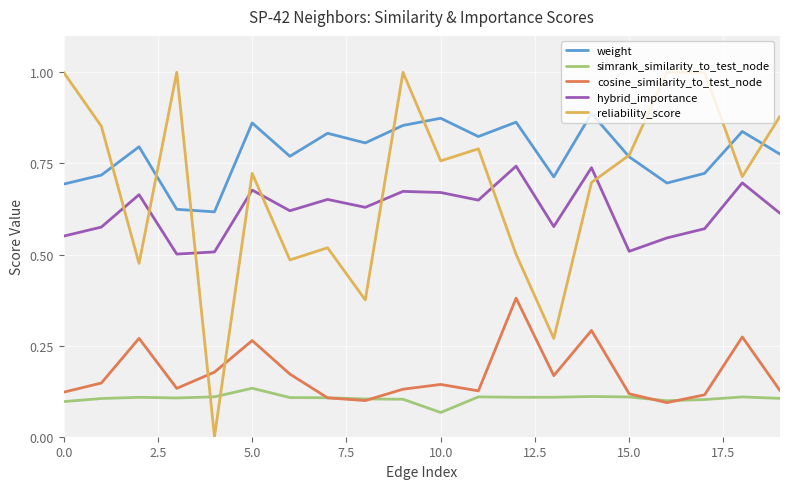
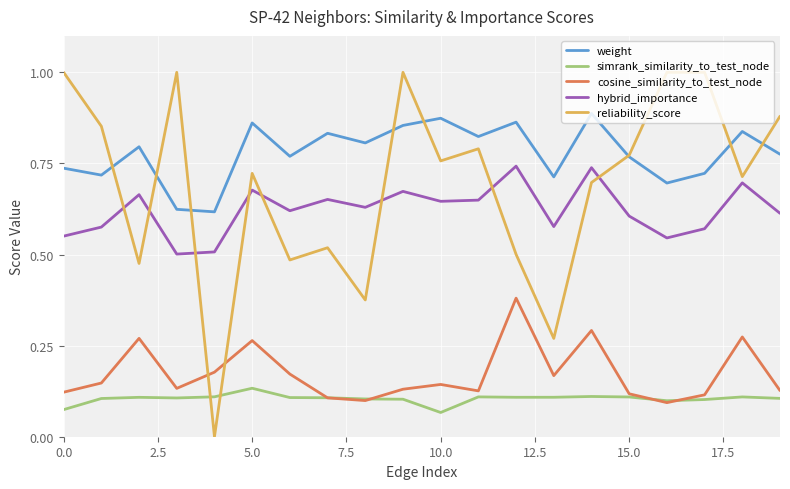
weight, 0.0: 0.69 -> 0.74
simrank_similarity_to_test_node, 0.0: 0.10 -> 0.07
hybrid_importance, 10.0: 0.67 -> 0.65
hybrid_importance, 15.0: 0.51 -> 0.61
